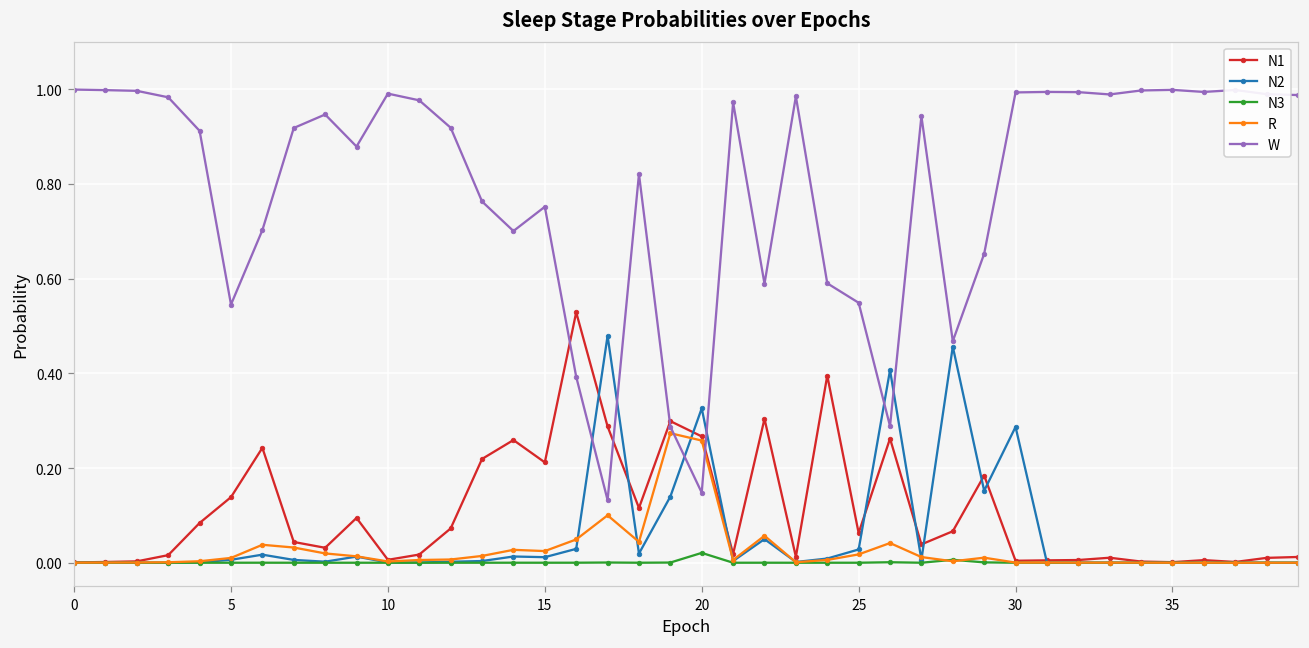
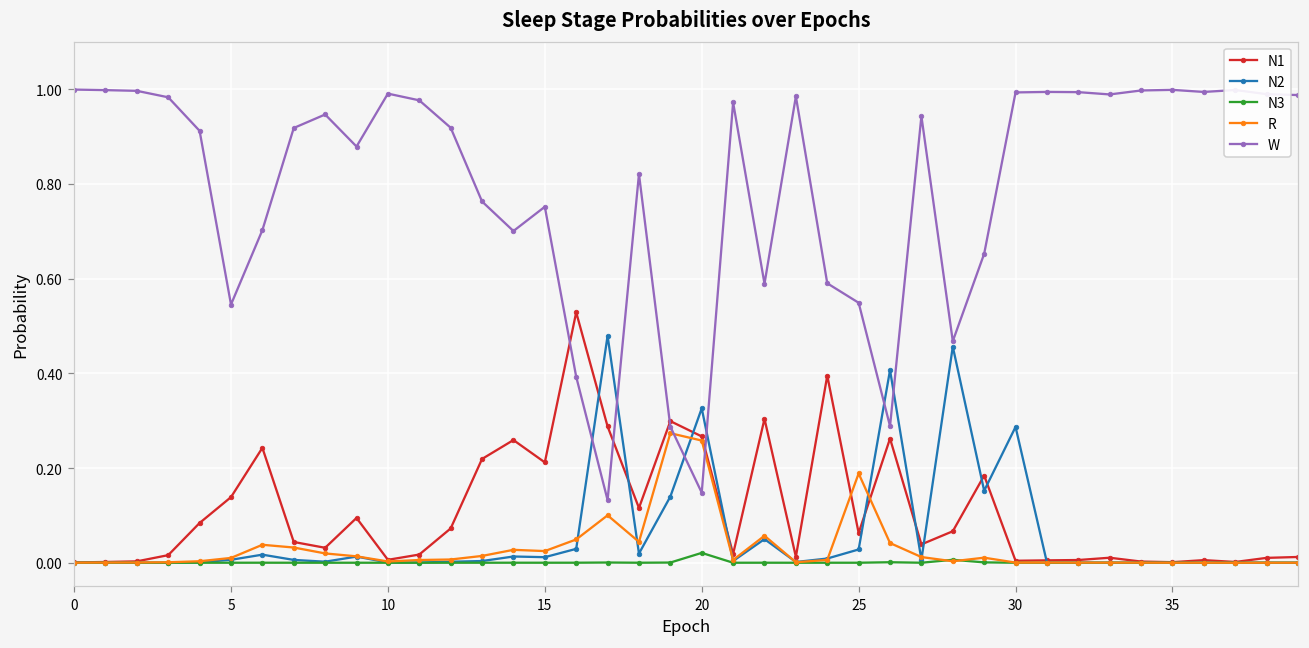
R, 25: 0.02 -> 0.19
